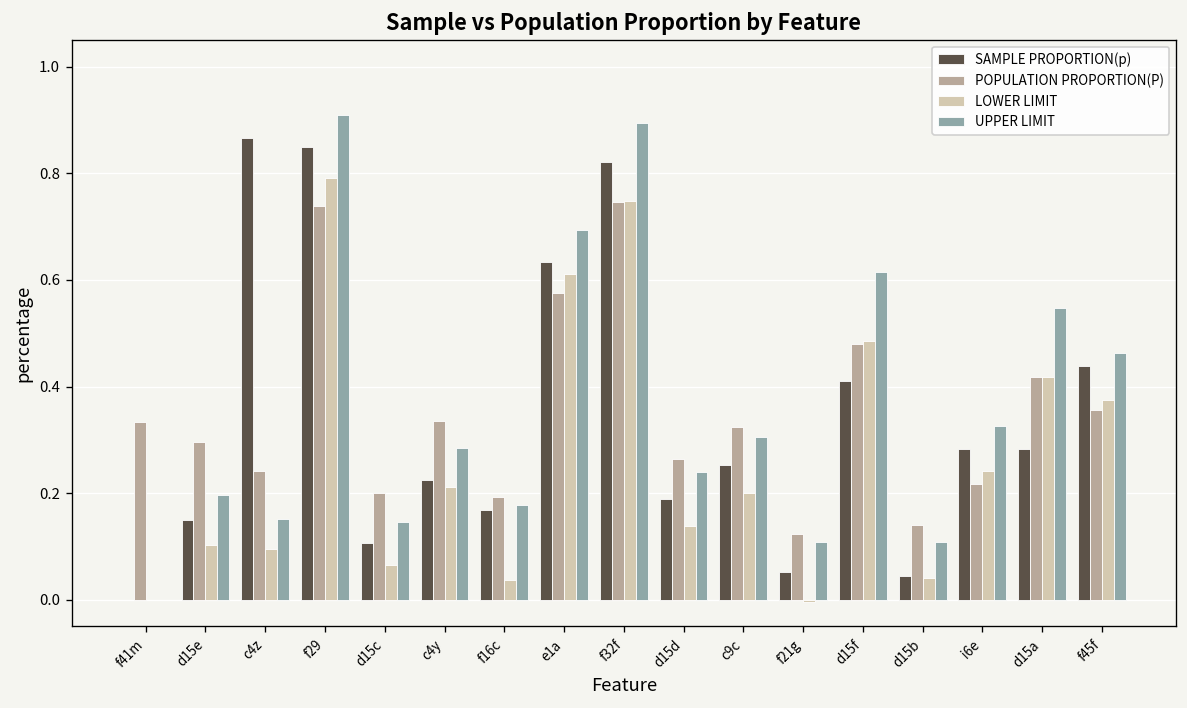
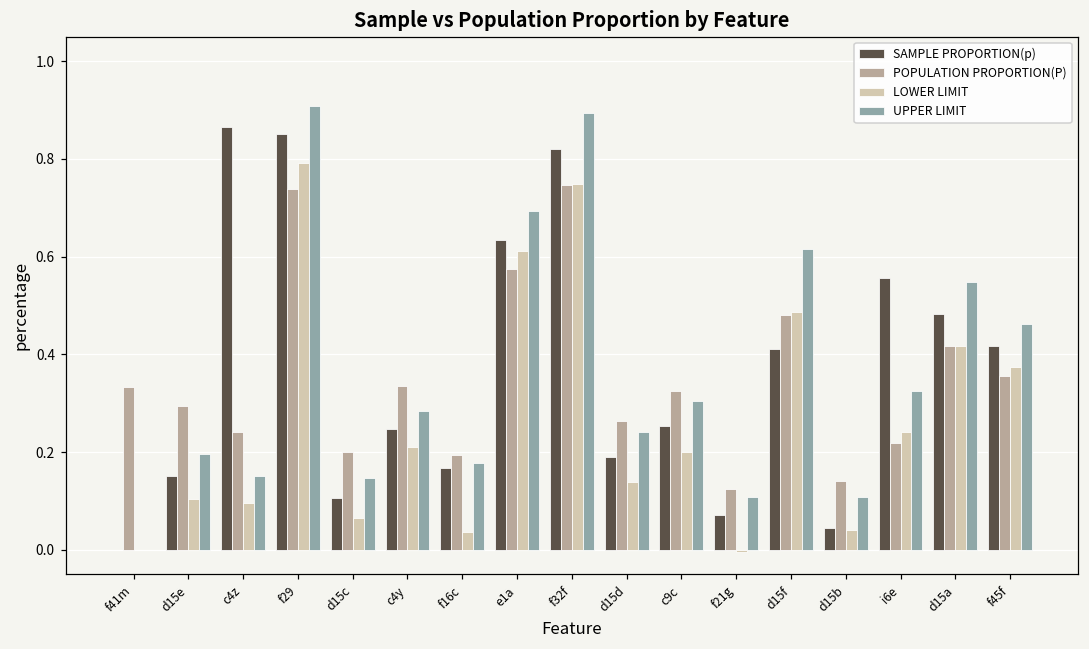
SAMPLE PROPORTION(p), c4y: 0.23 -> 0.25
SAMPLE PROPORTION(p), f21g: 0.05 -> 0.07
SAMPLE PROPORTION(p), i6e: 0.28 -> 0.56
SAMPLE PROPORTION(p), d15a: 0.28 -> 0.48
SAMPLE PROPORTION(p), f45f: 0.44 -> 0.42
